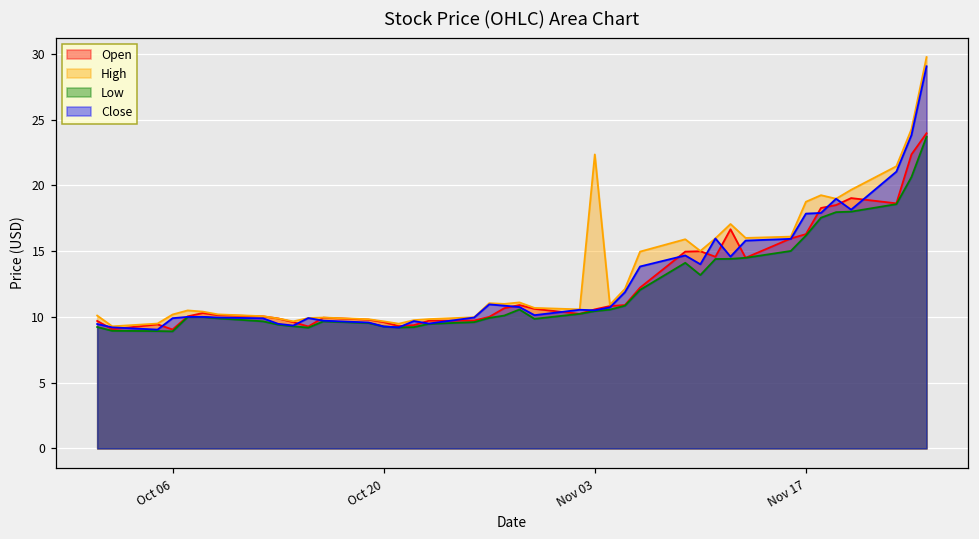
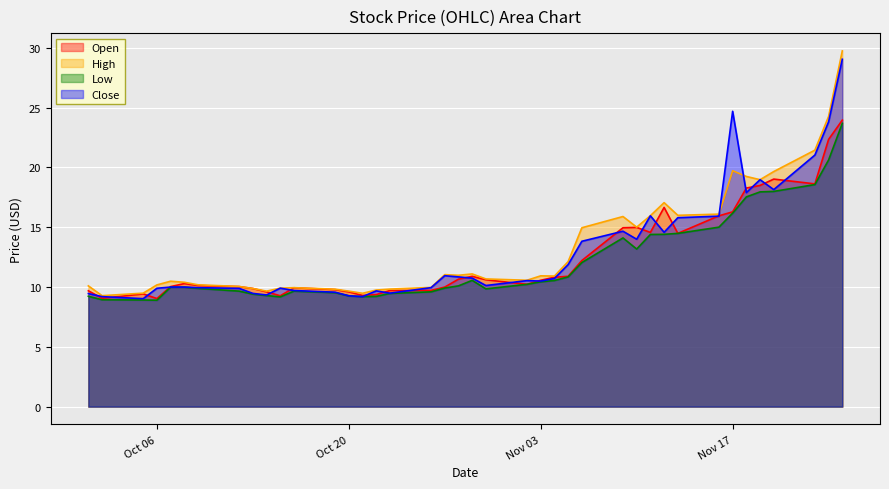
High, Nov 03: 22.4 -> 10.9
High, Nov 17: 18.8 -> 19.7
Close, Nov 17: 17.9 -> 24.7
